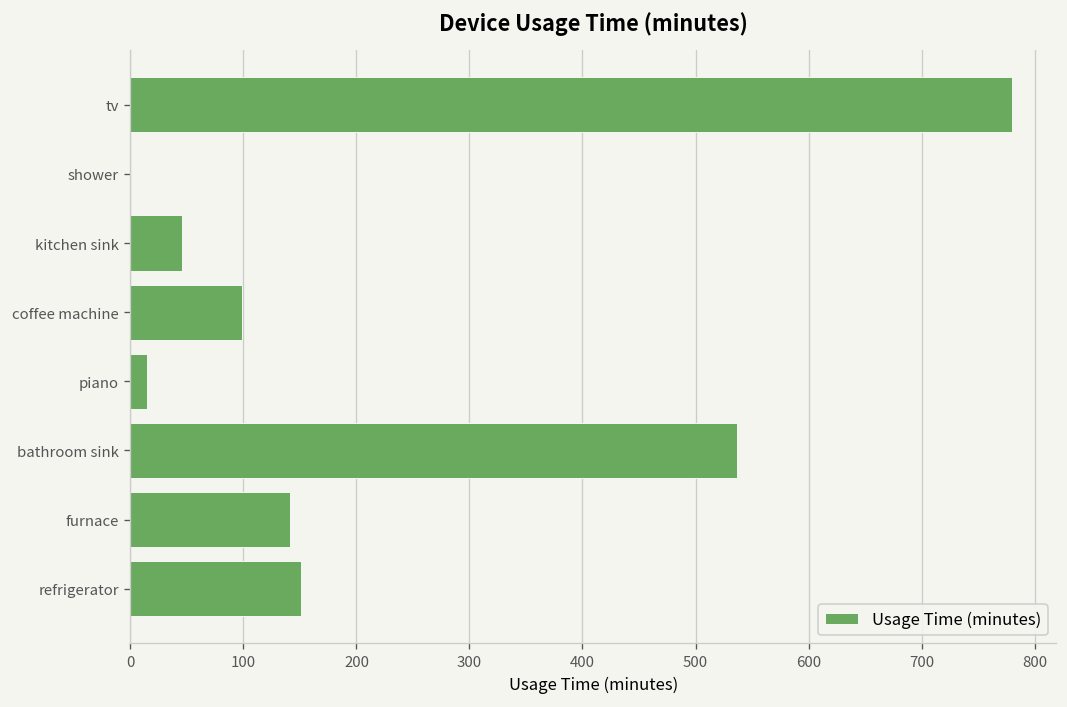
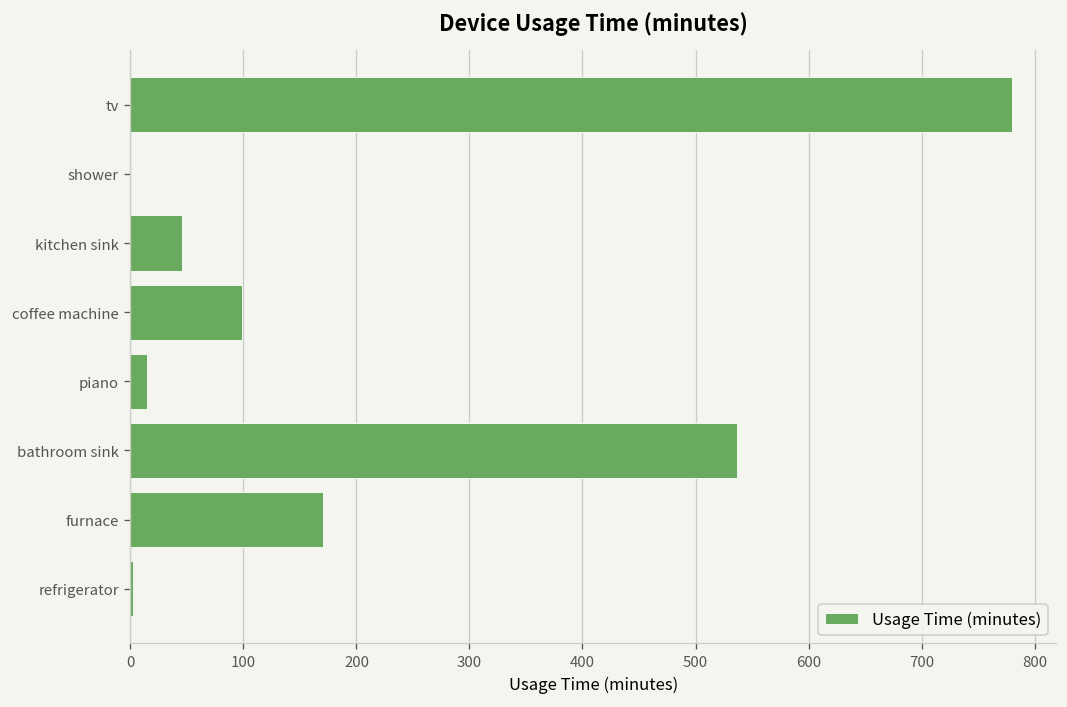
furnace: 140 -> 170
refrigerator: 150 -> 0
